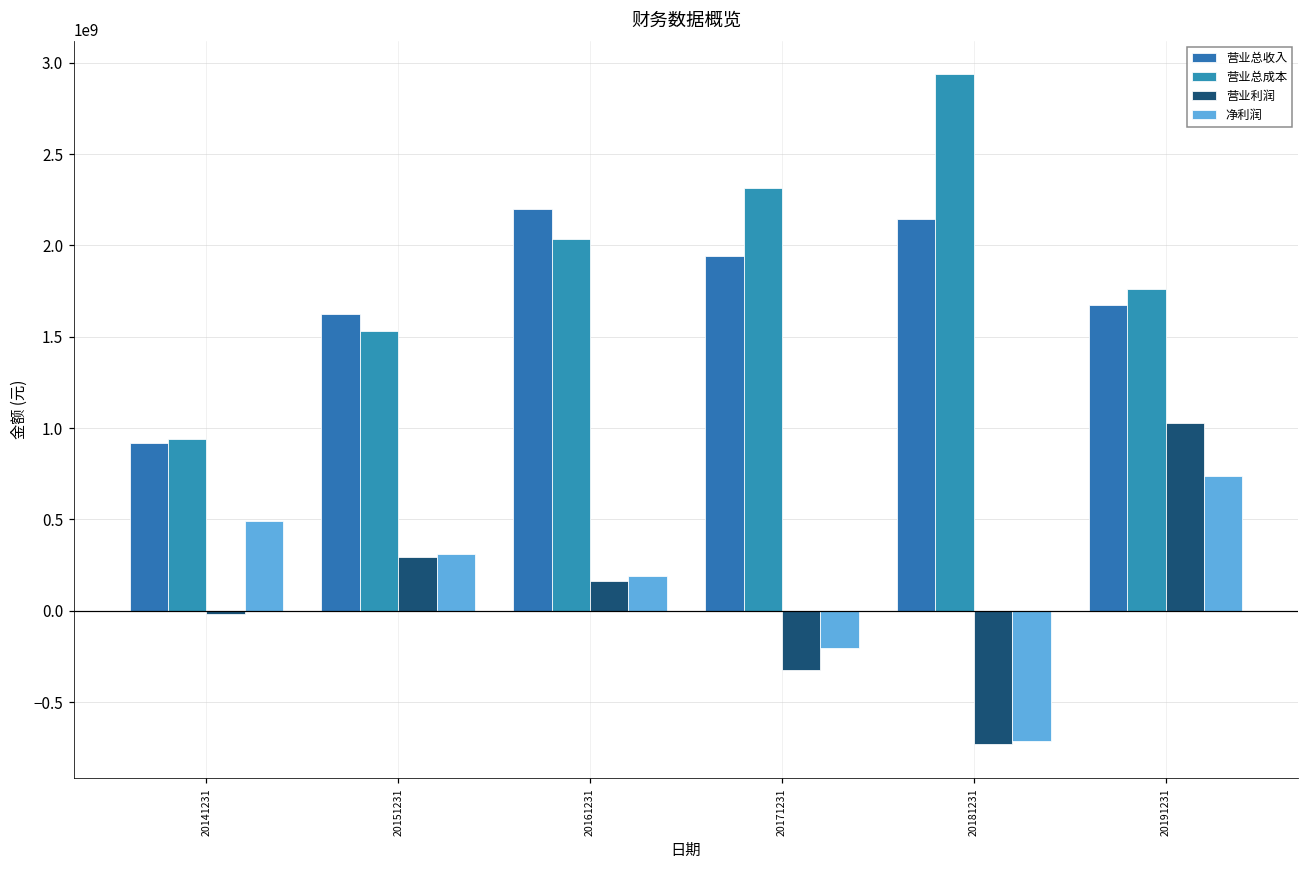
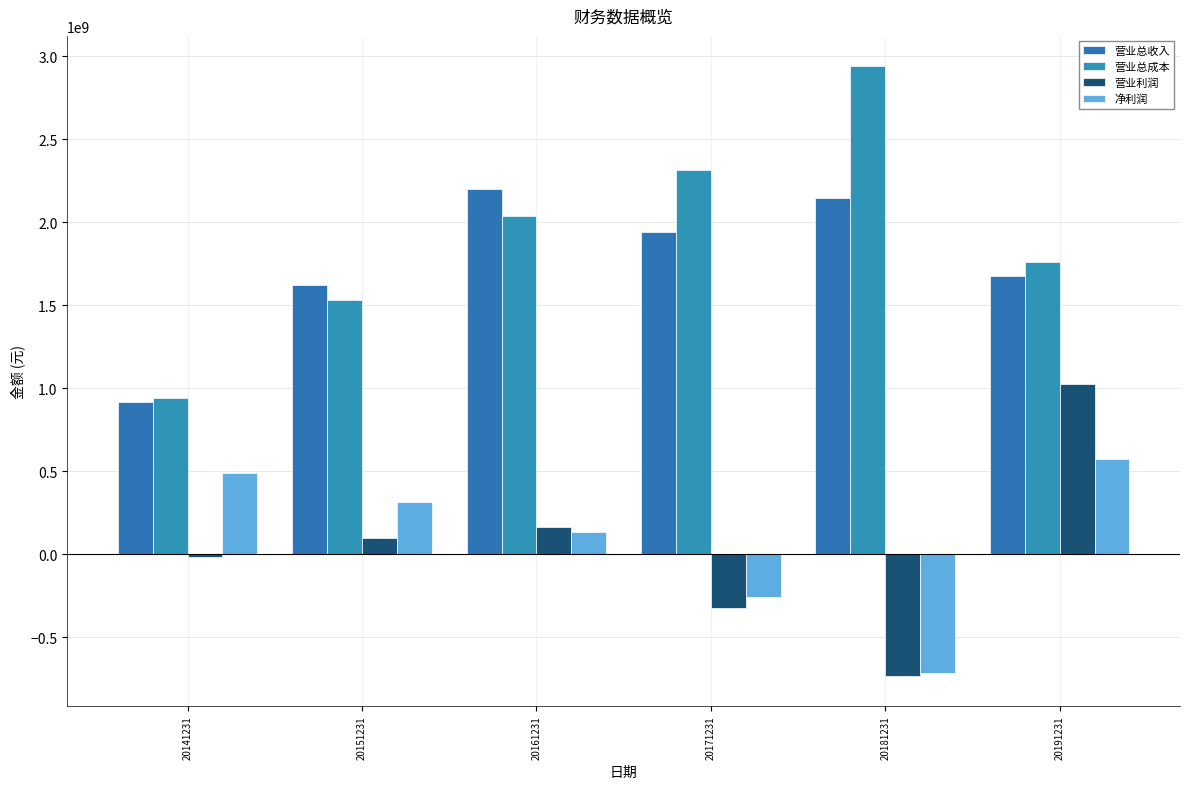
营业利润, 20151231: 290000000 -> 100000000
净利润, 20161231: 190000000 -> 130000000
净利润, 20171231: -210000000 -> -260000000
净利润, 20191231: 740000000 -> 570000000
